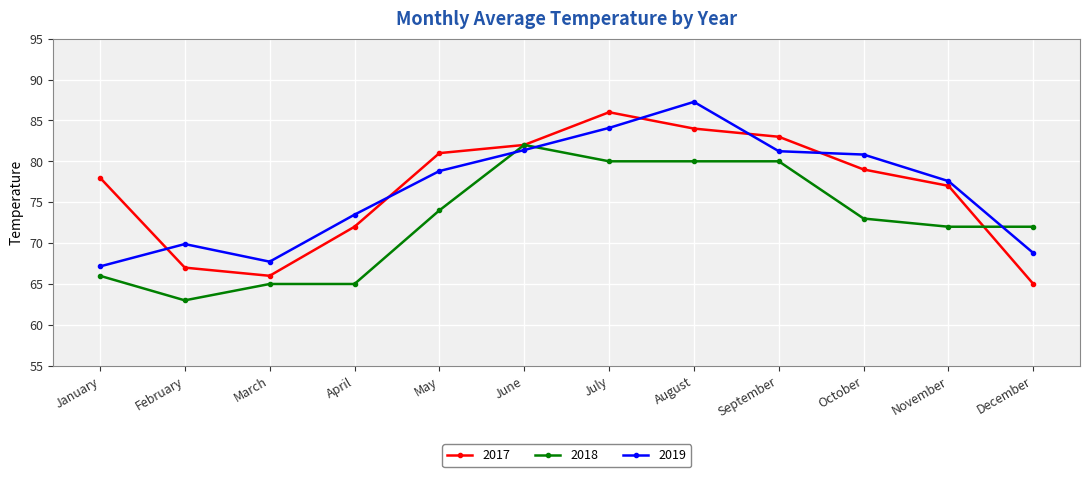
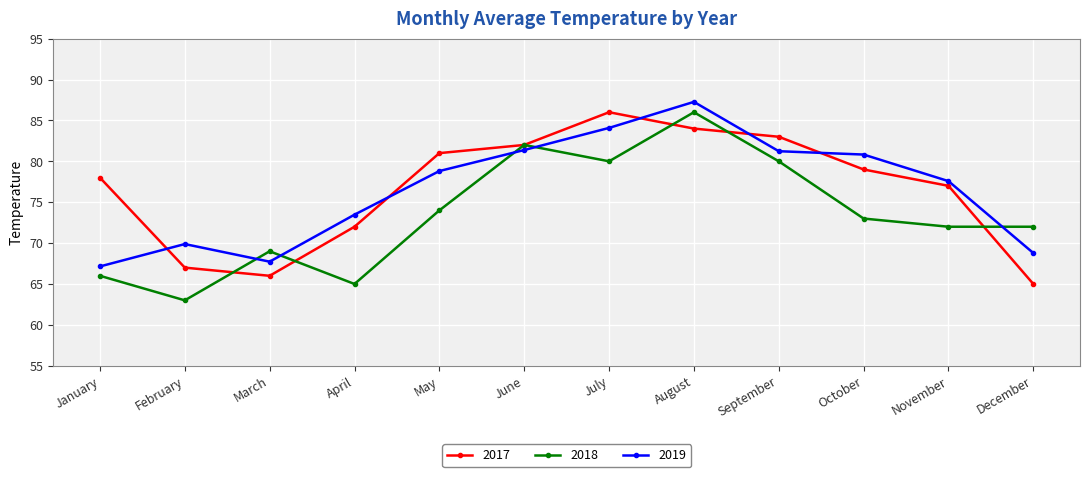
2018, March: 65 -> 69
2018, August: 80 -> 86
